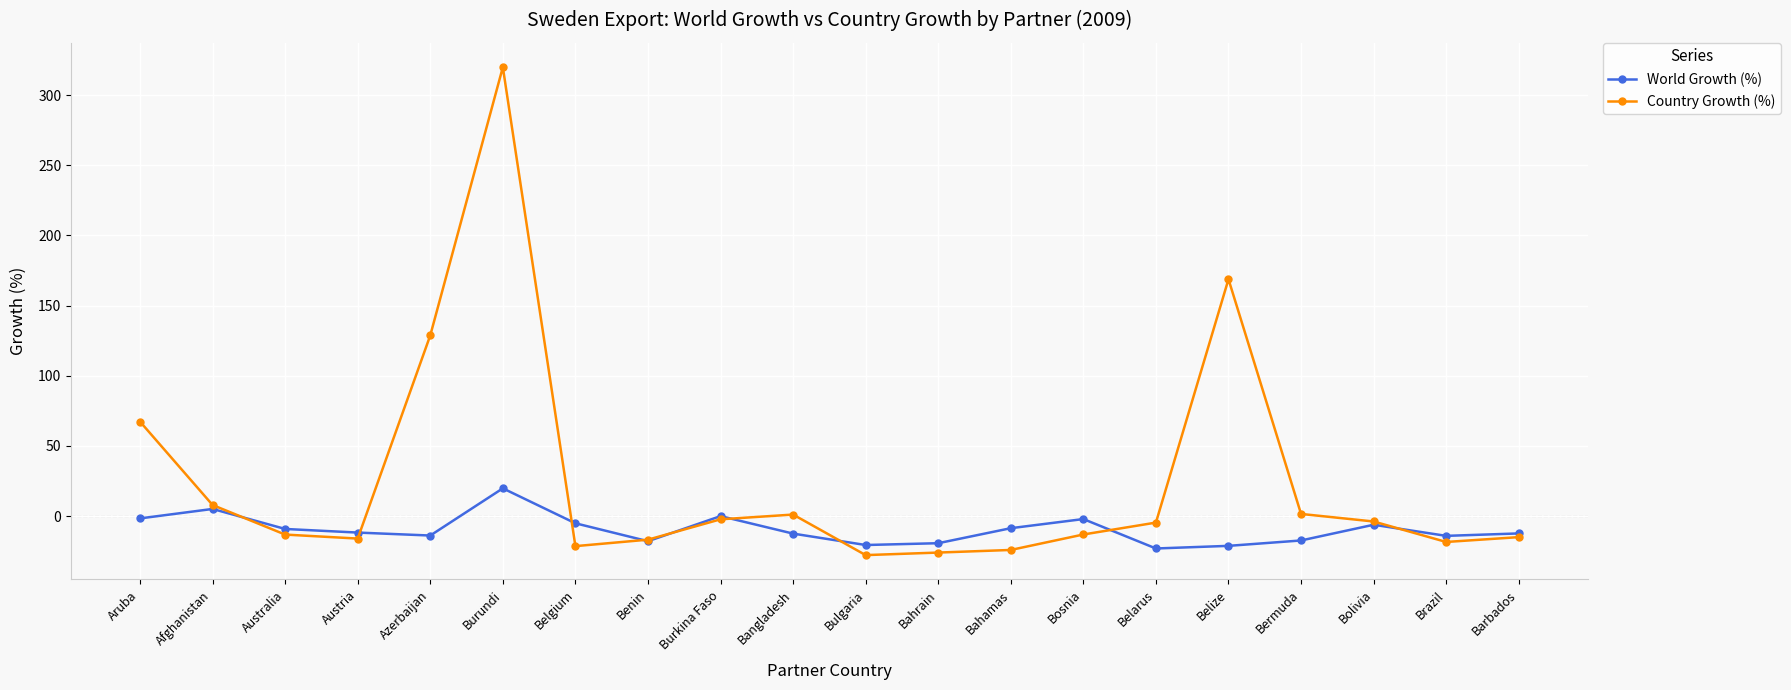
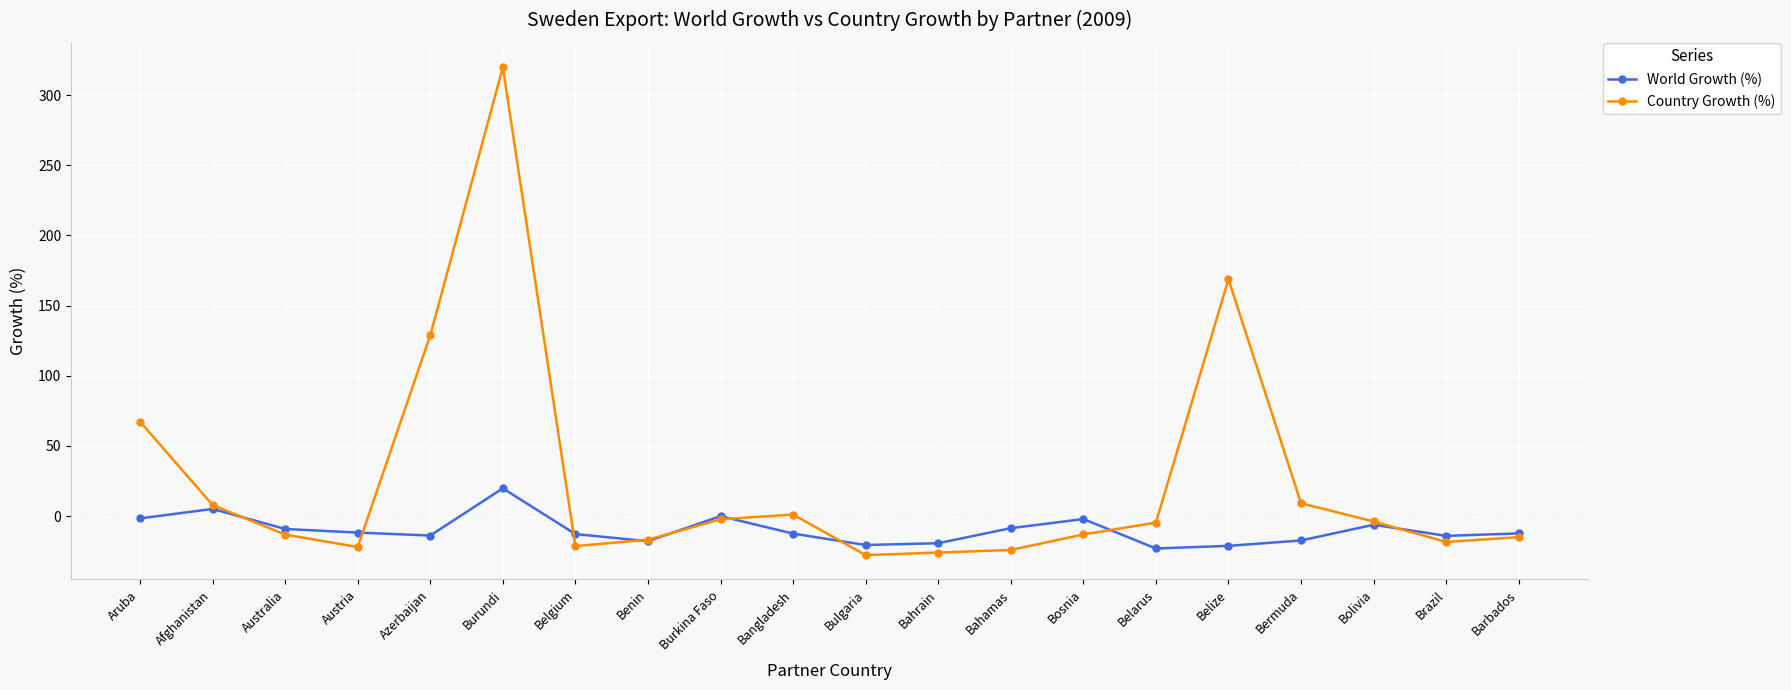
Country Growth (%), Austria: -16 -> -22
World Growth (%), Belgium: -5 -> -13
Country Growth (%), Bermuda: 2 -> 9
